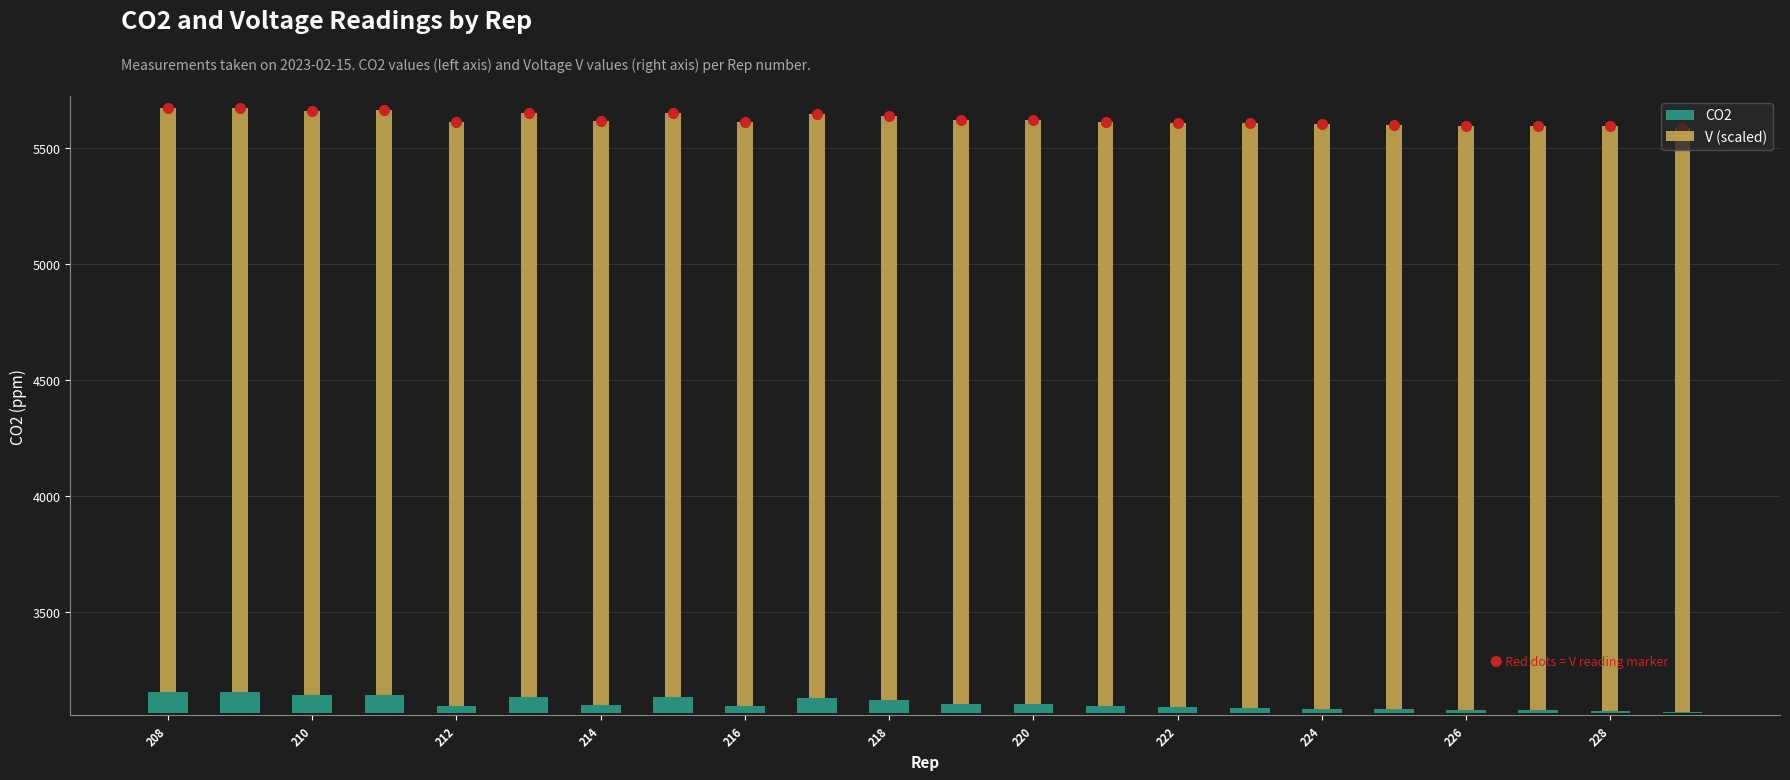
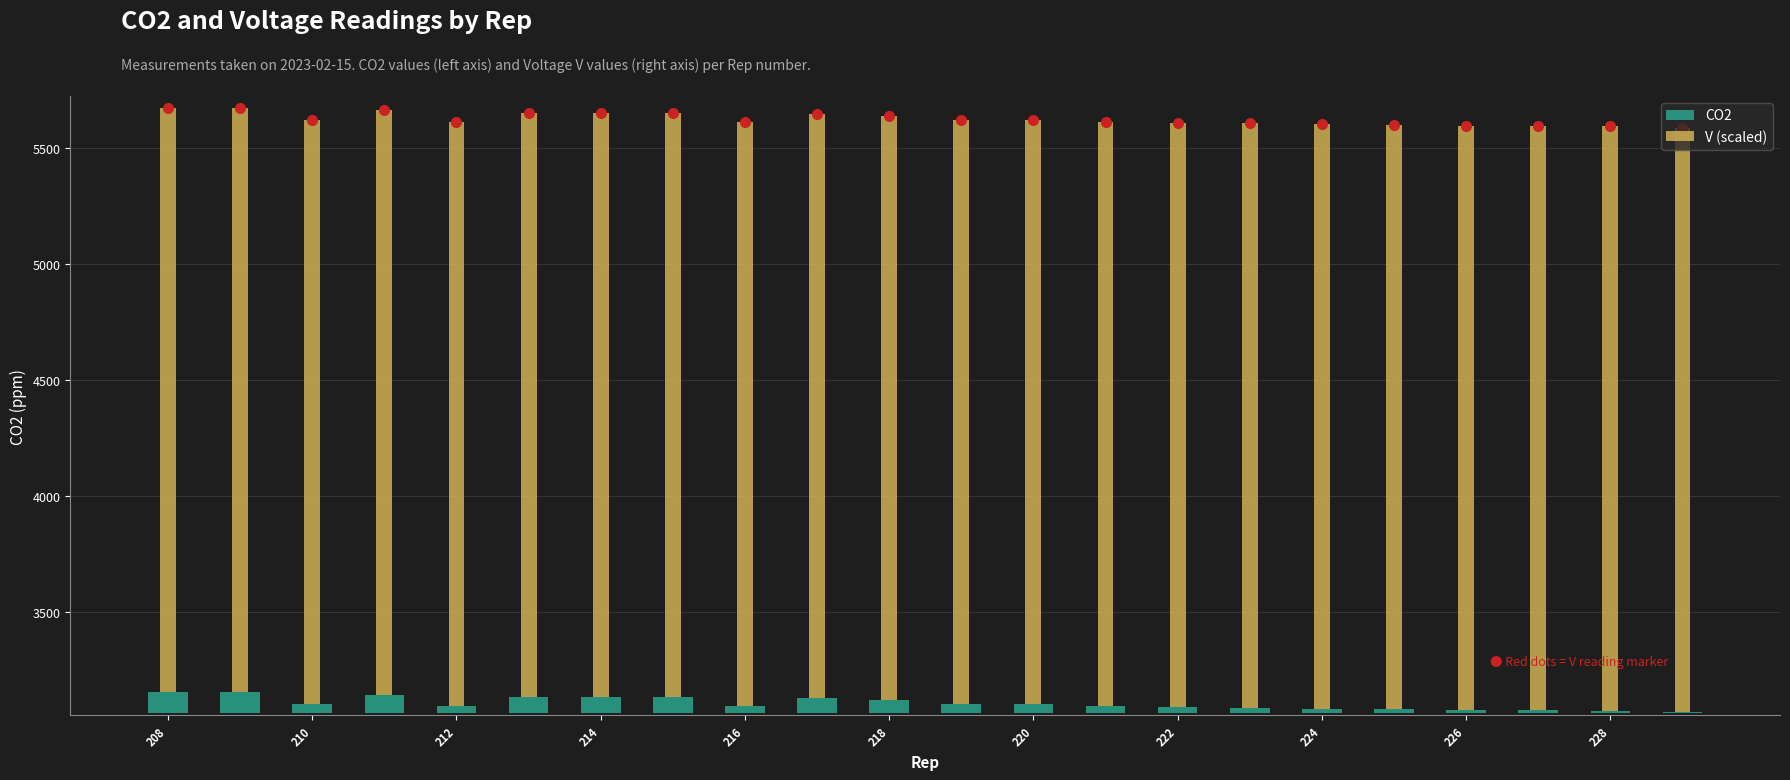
CO2, 210: 3140 -> 3100
CO2, 214: 3100 -> 3130
